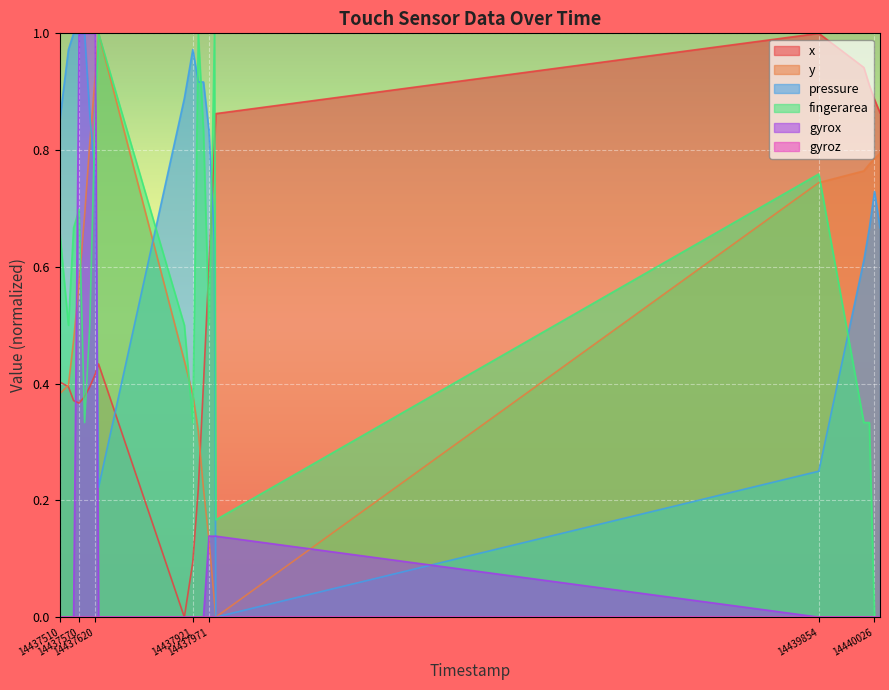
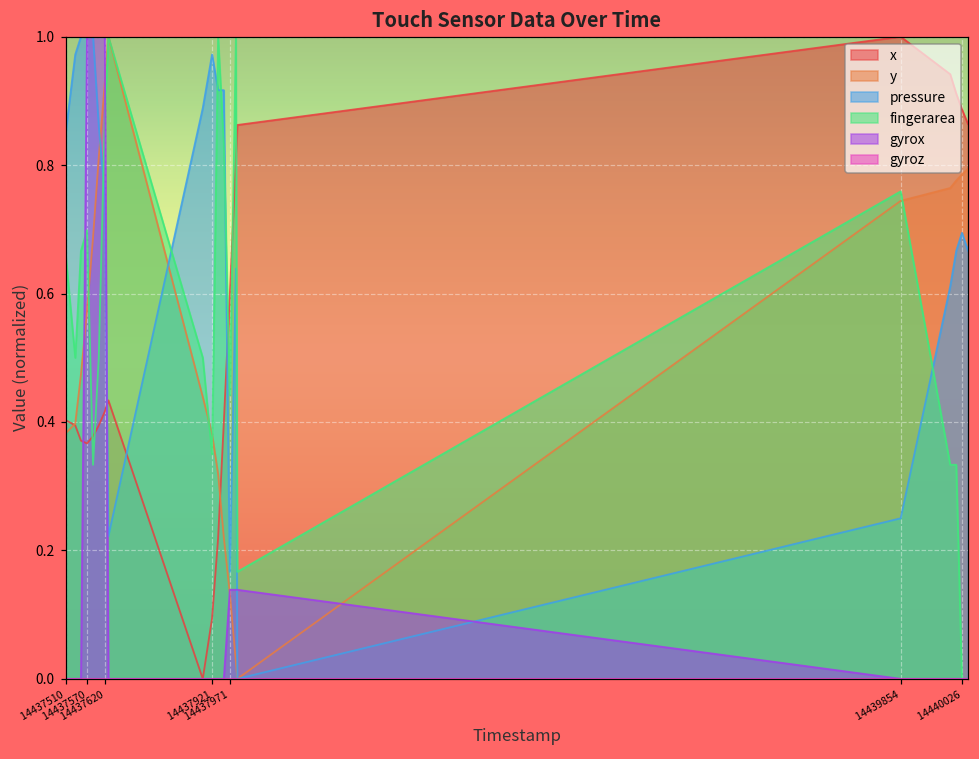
fingerarea, 14437921: 0.33 -> 0.35
pressure, 14437971: 0.83 -> 0.17
fingerarea, 14437971: 0.50 -> 0.44
pressure, 14440026: 0.73 -> 0.69
